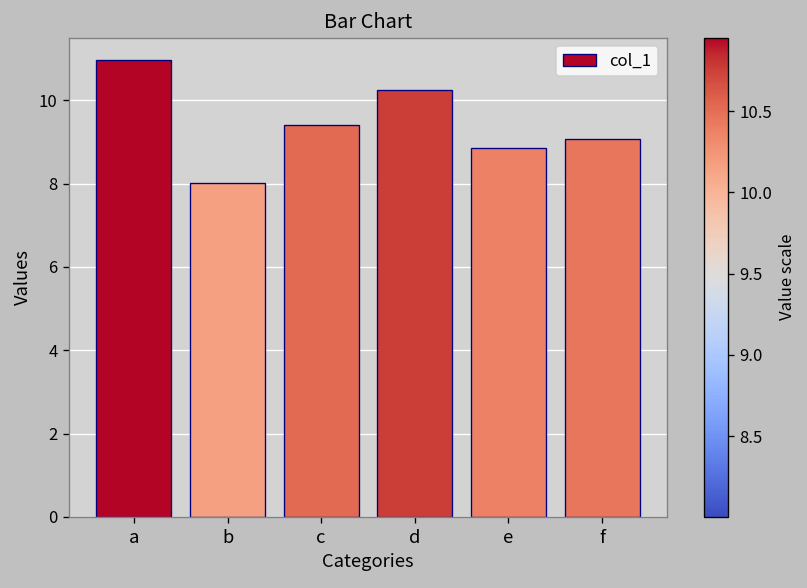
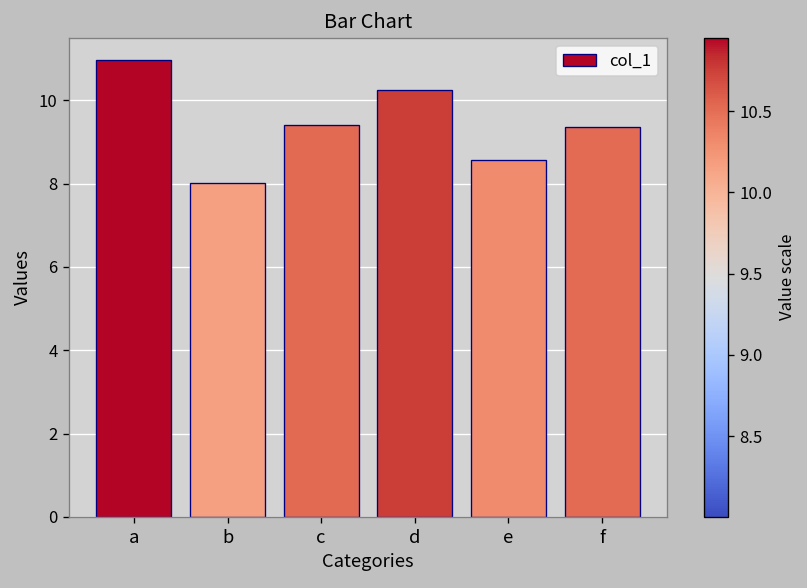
e: 8.9 -> 8.6
f: 9.1 -> 9.3
